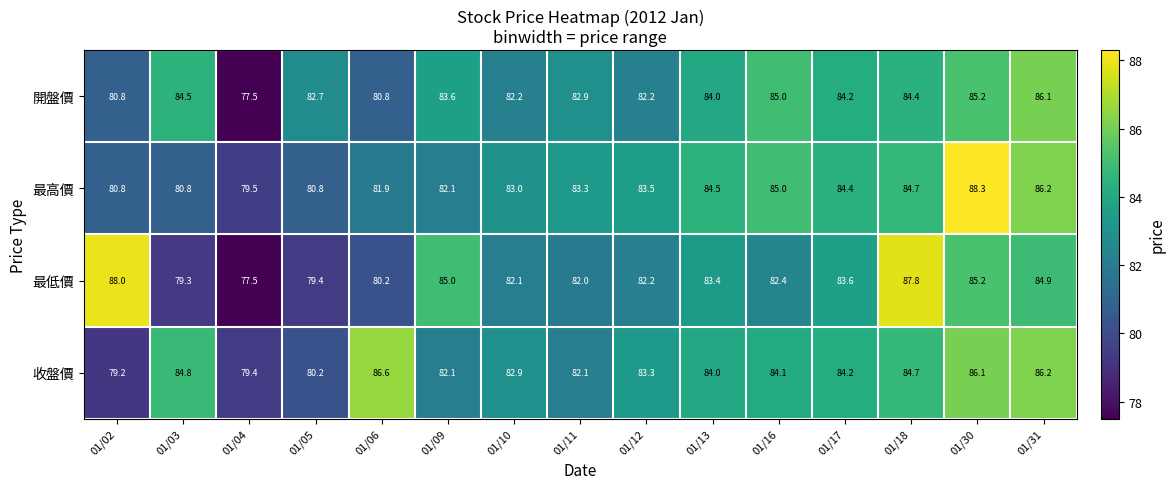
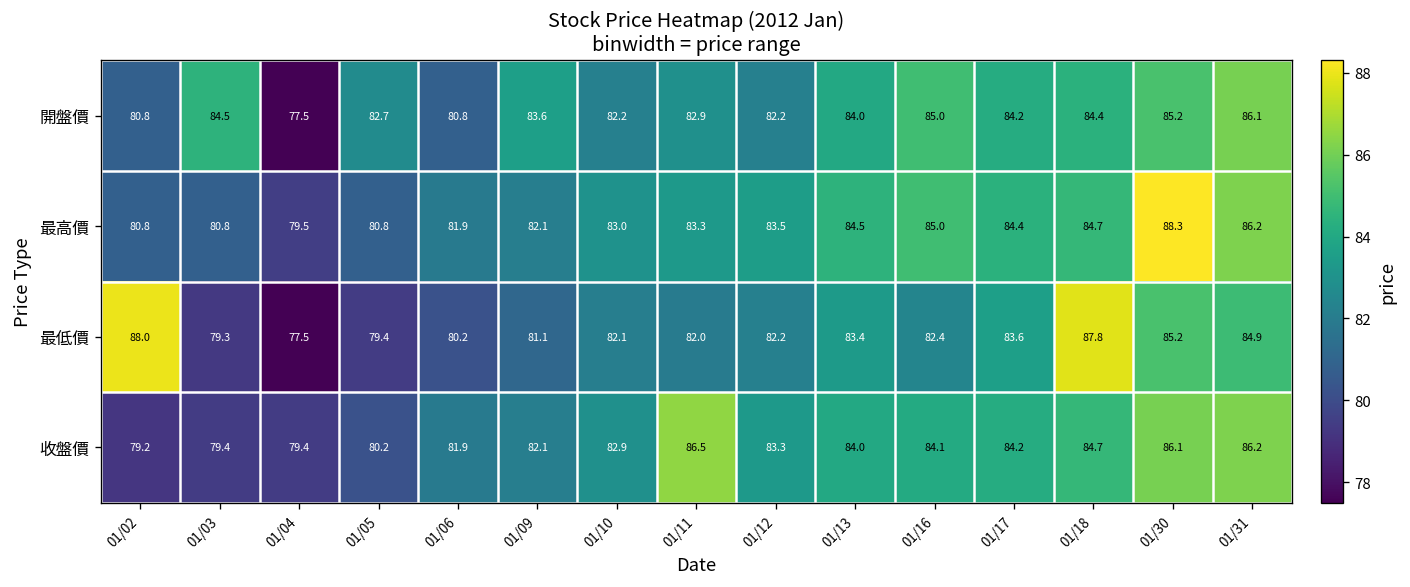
最低價, 01/09: 85.0 -> 81.1
收盤價, 01/03: 84.8 -> 79.4
收盤價, 01/06: 86.6 -> 81.9
收盤價, 01/11: 82.1 -> 86.5
